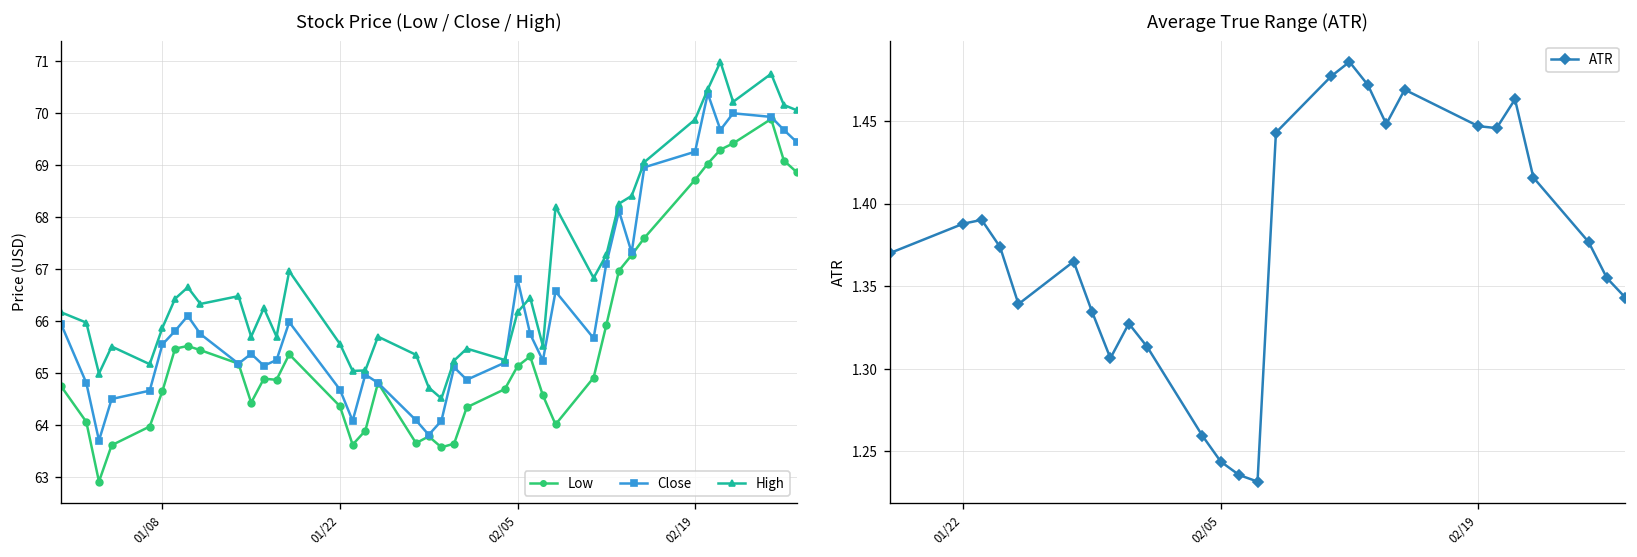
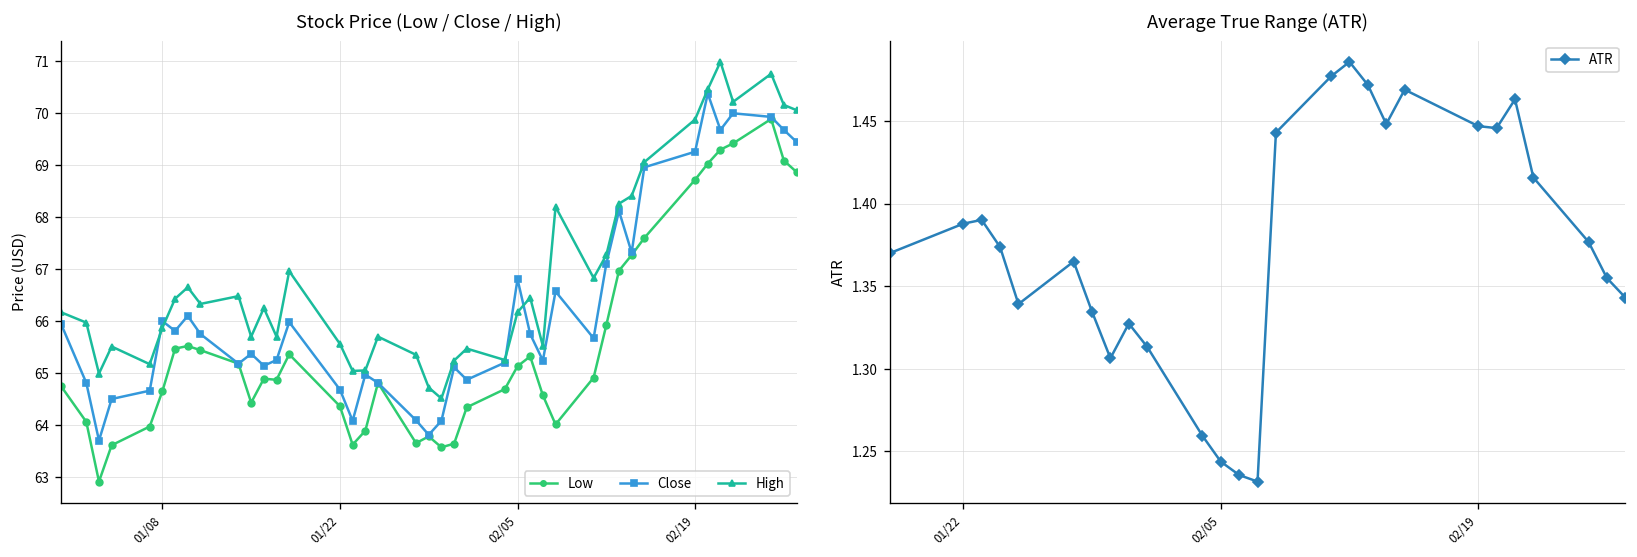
Stock Price (Low / Close / High), Close, 01/08: 65.6 -> 66.0
